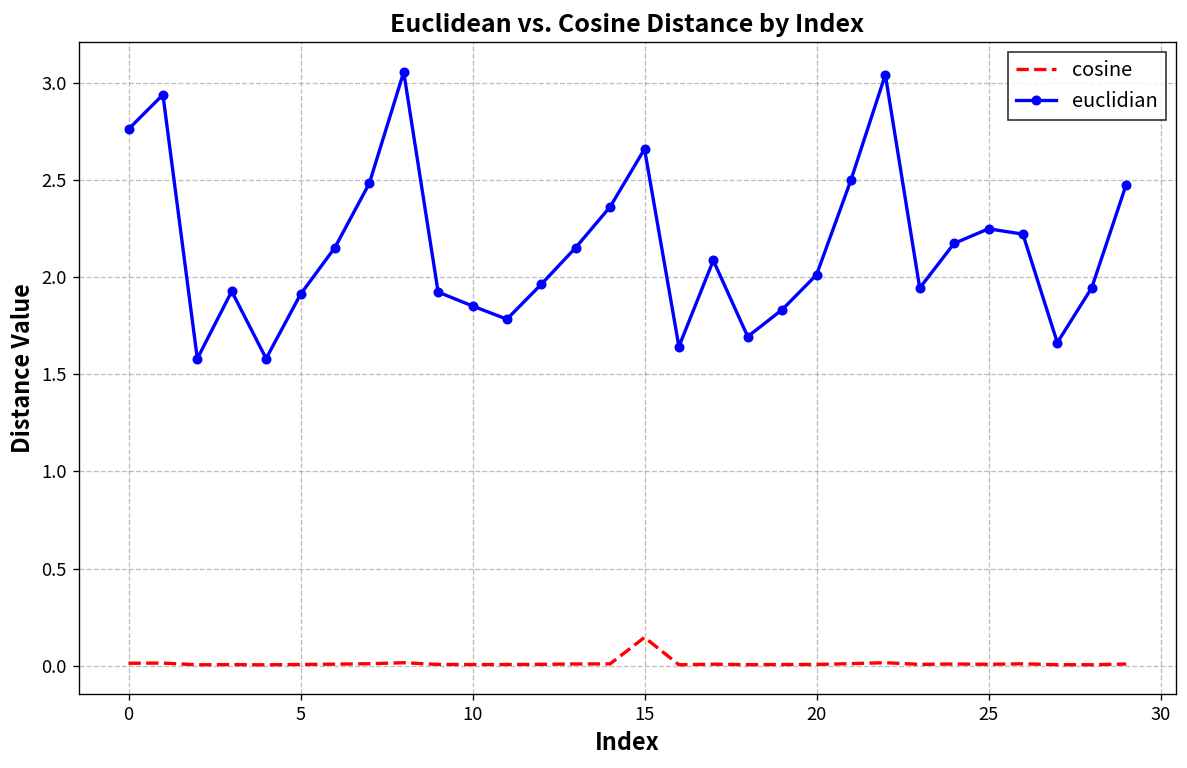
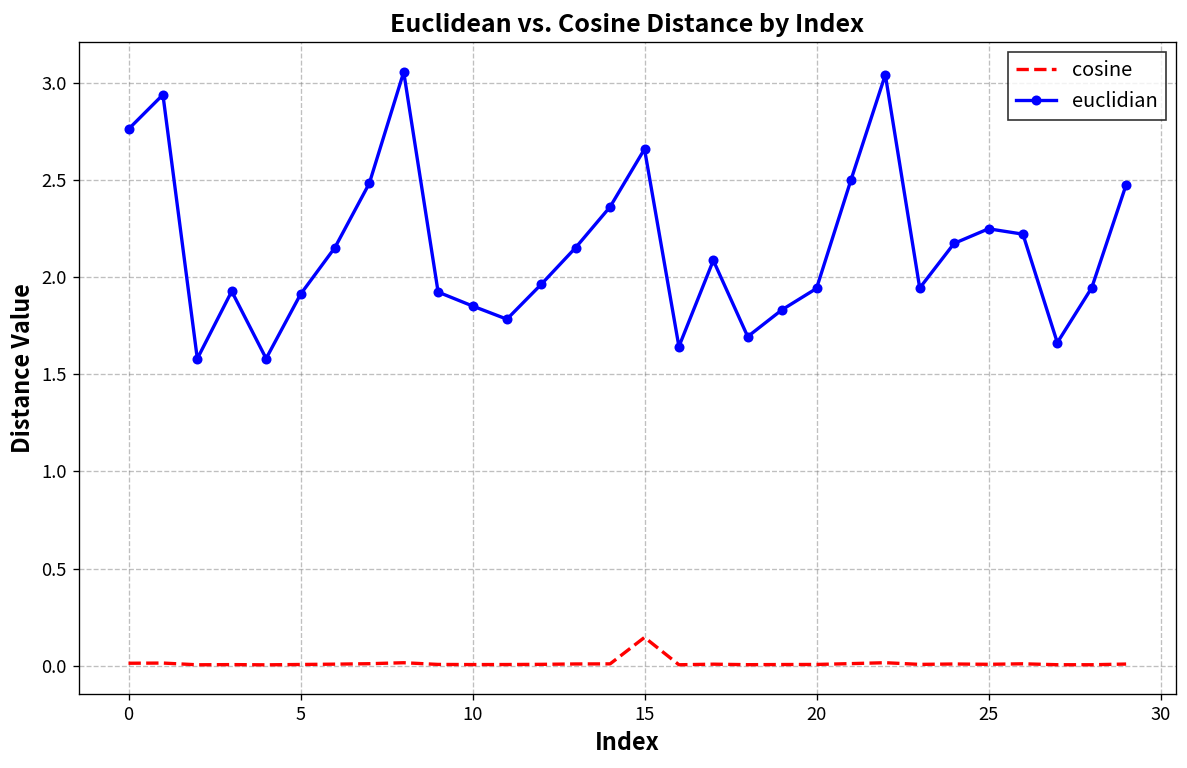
euclidian, 20: 2.01 -> 1.94
